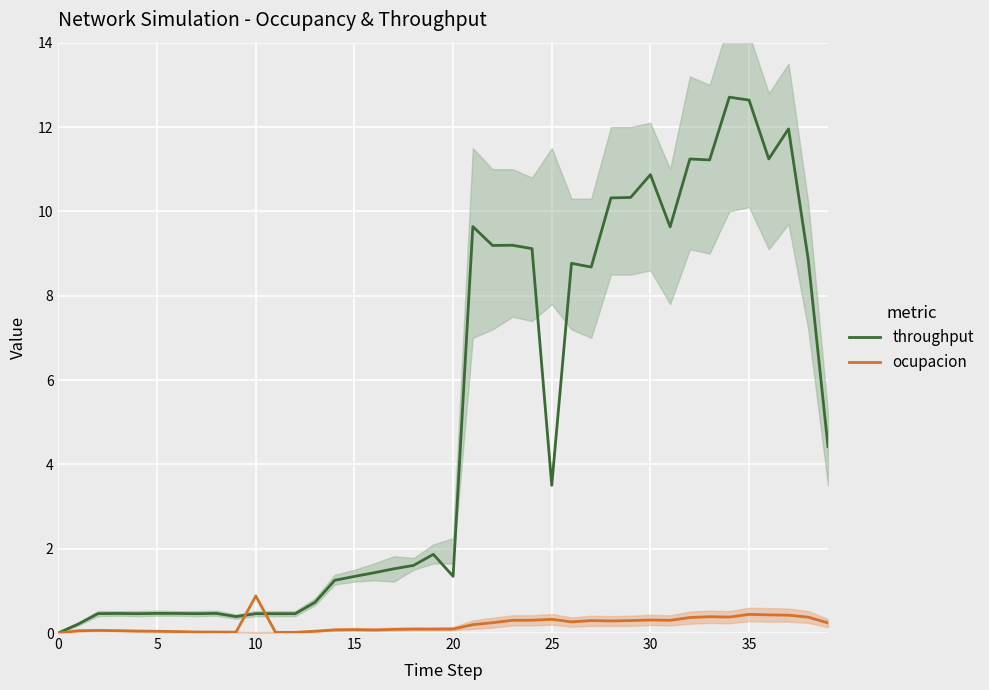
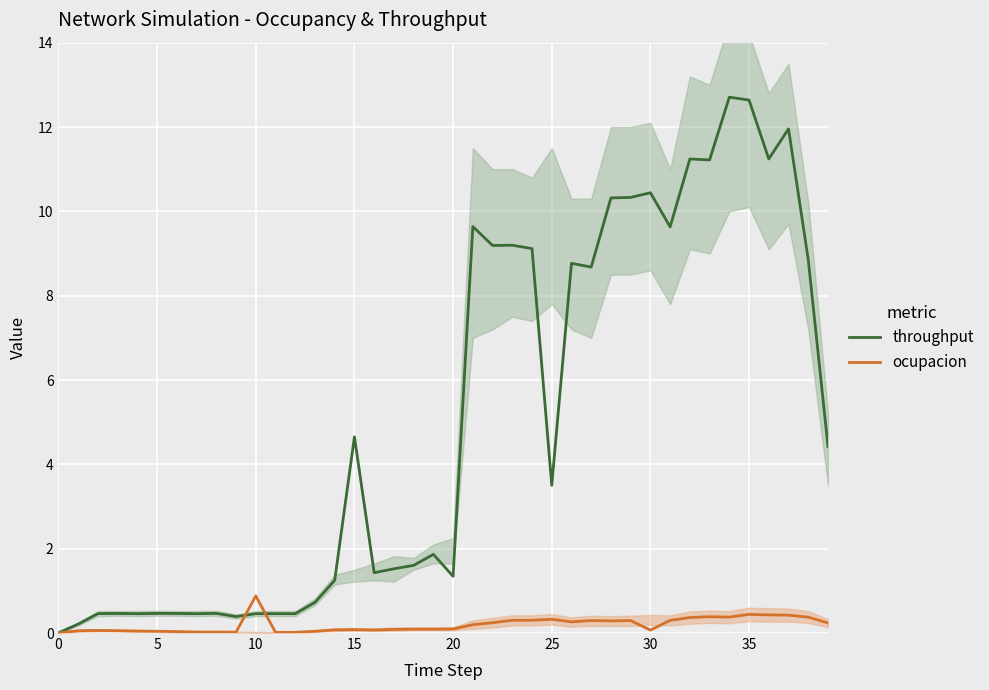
throughput, 15: 1.3 -> 4.7
throughput, 30: 10.9 -> 10.4
ocupacion, 30: 0.3 -> 0.1
